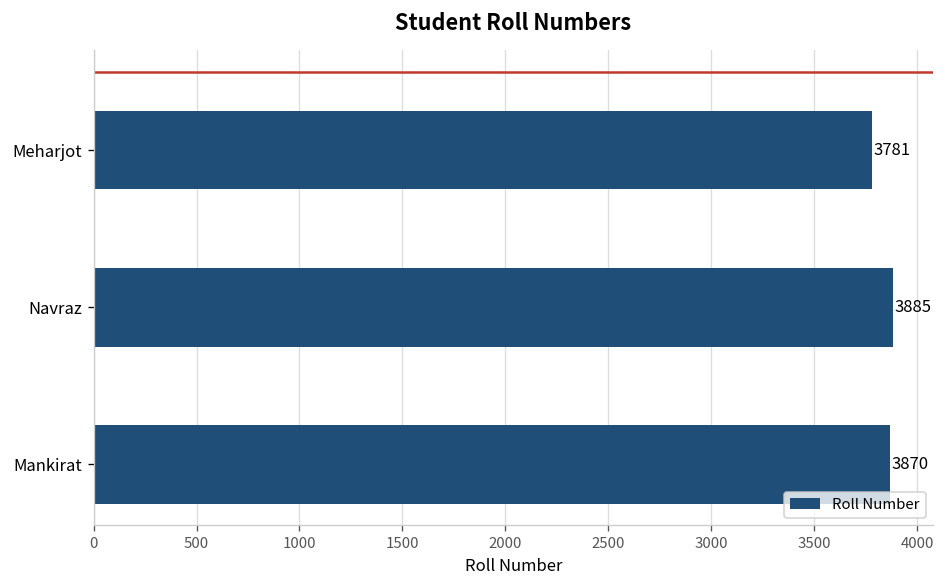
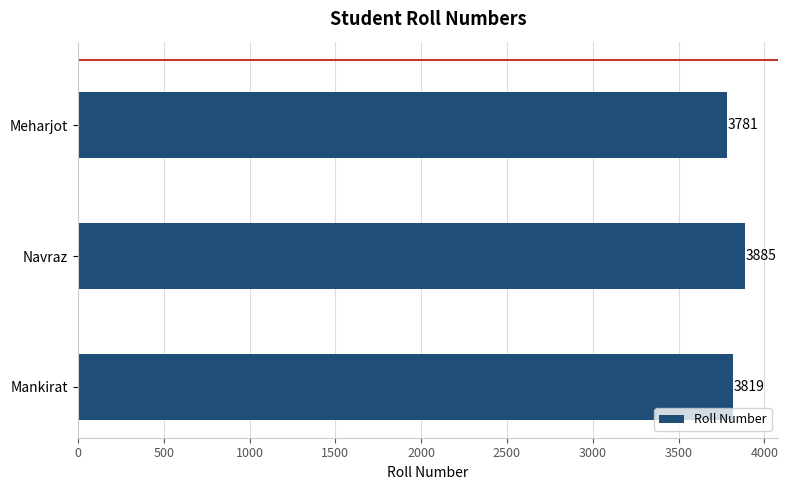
Mankirat: 3870 -> 3819
